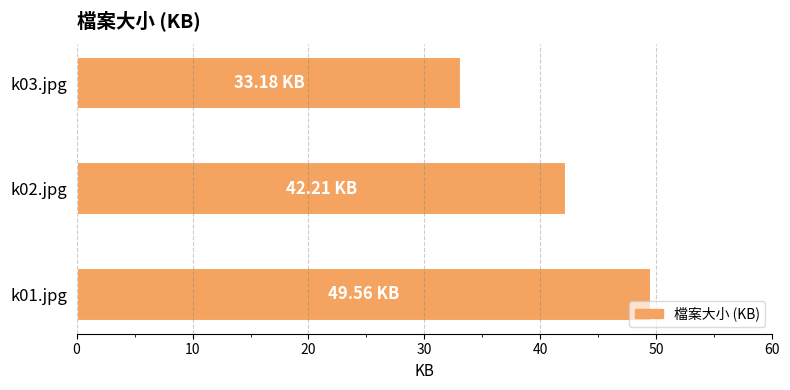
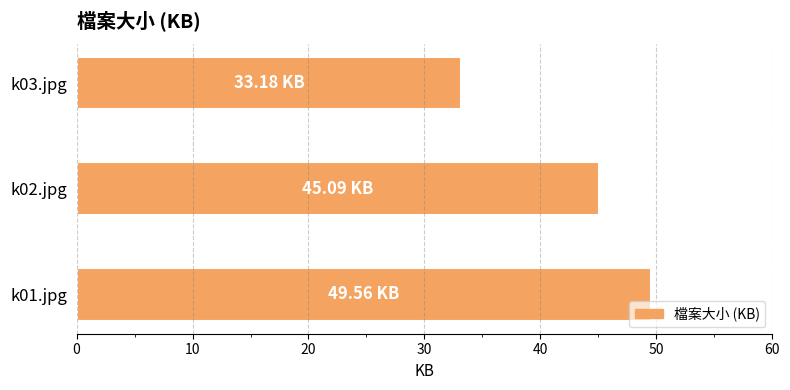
k02.jpg: 42.21 -> 45.09
